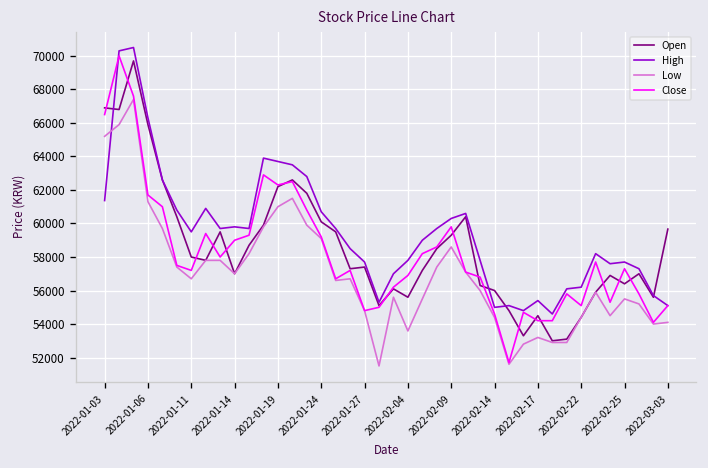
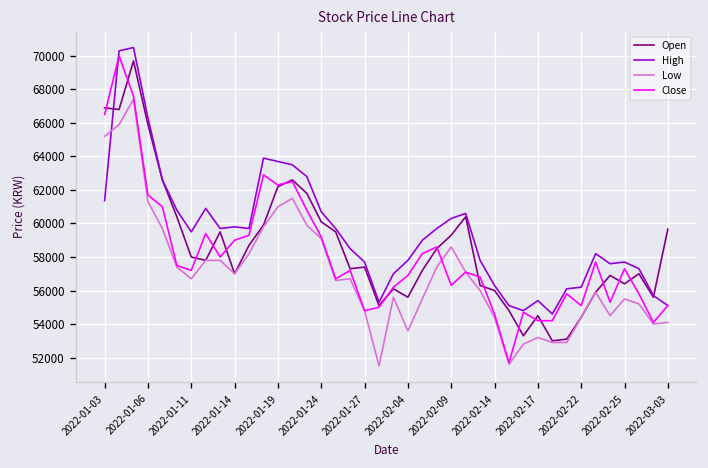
Close, 2022-02-09: 59800 -> 56300
High, 2022-02-14: 55000 -> 56300
